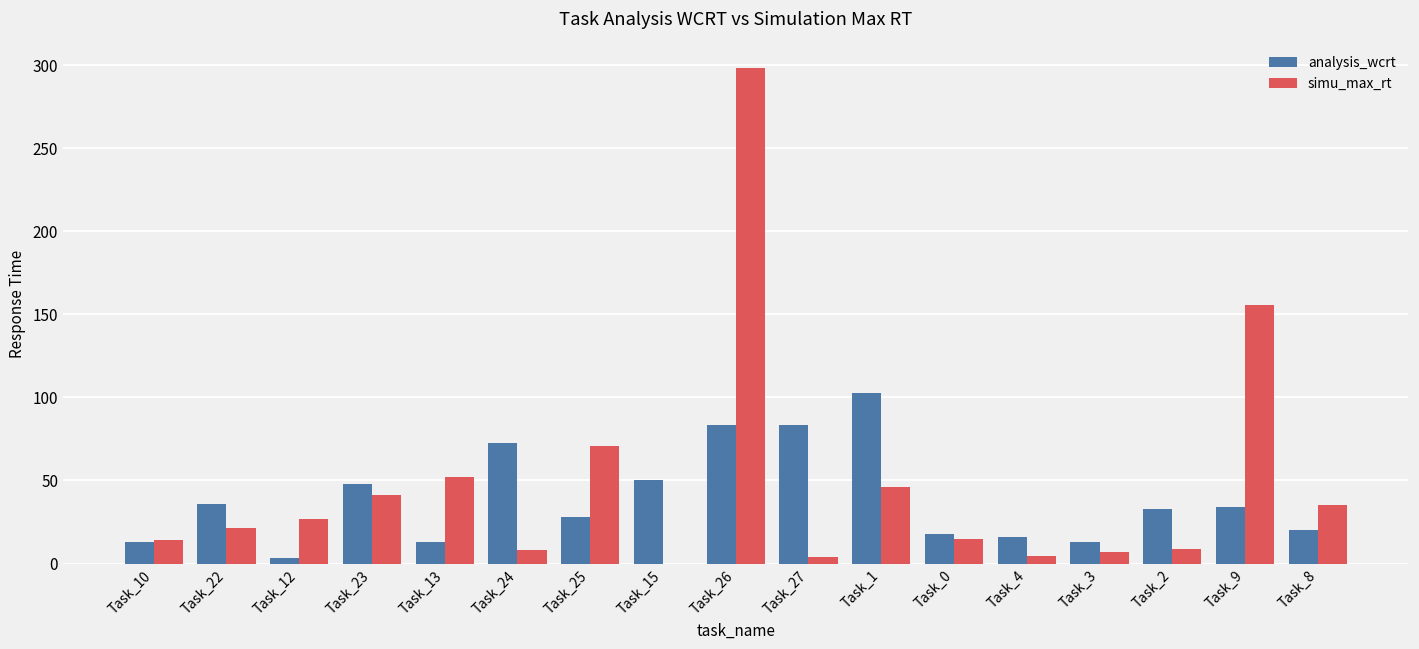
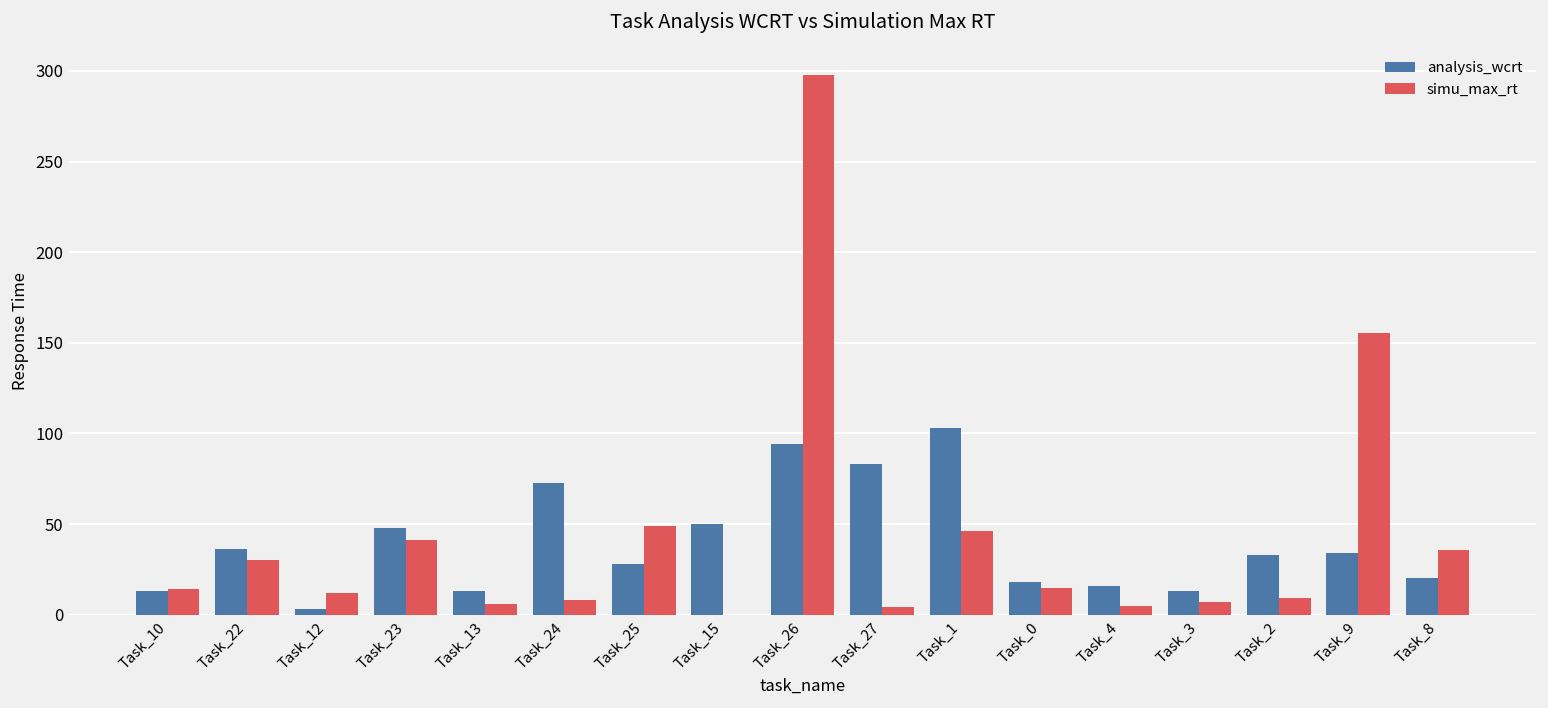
simu_max_rt, Task_22: 21 -> 30
simu_max_rt, Task_12: 27 -> 12
simu_max_rt, Task_13: 52 -> 6
simu_max_rt, Task_25: 71 -> 49
analysis_wcrt, Task_26: 84 -> 94
